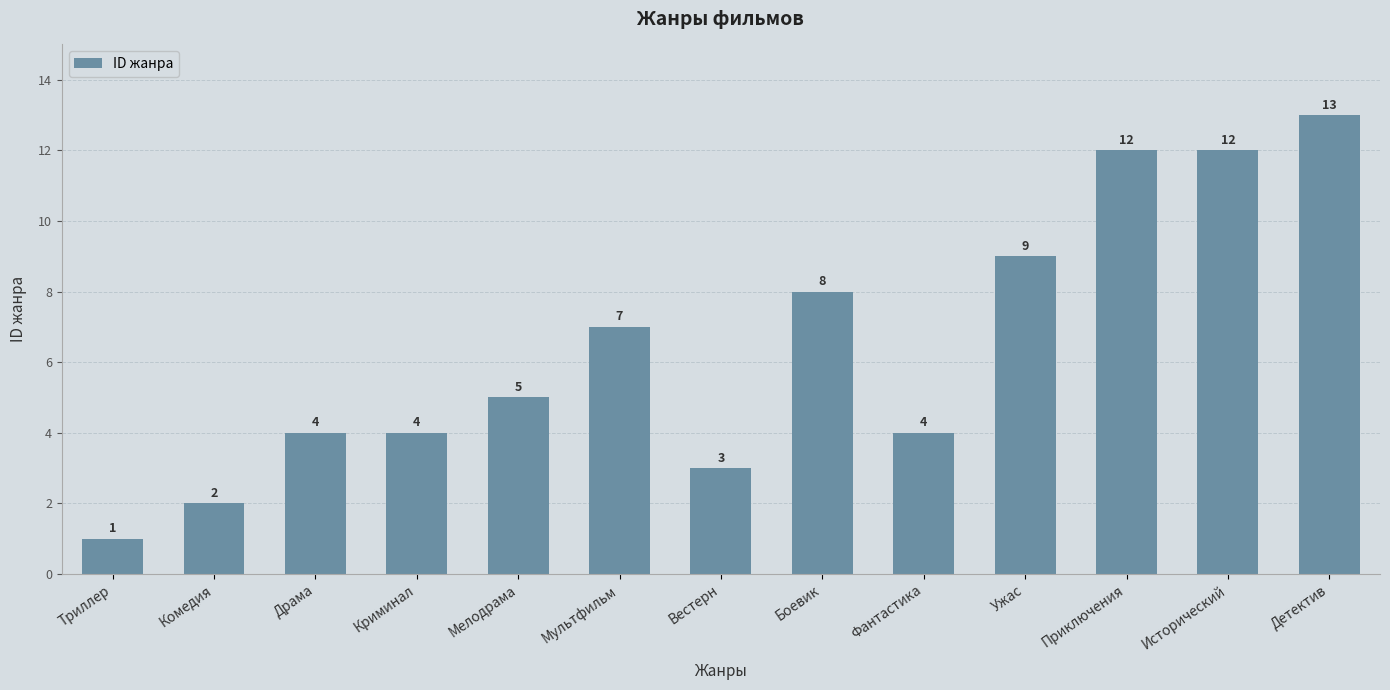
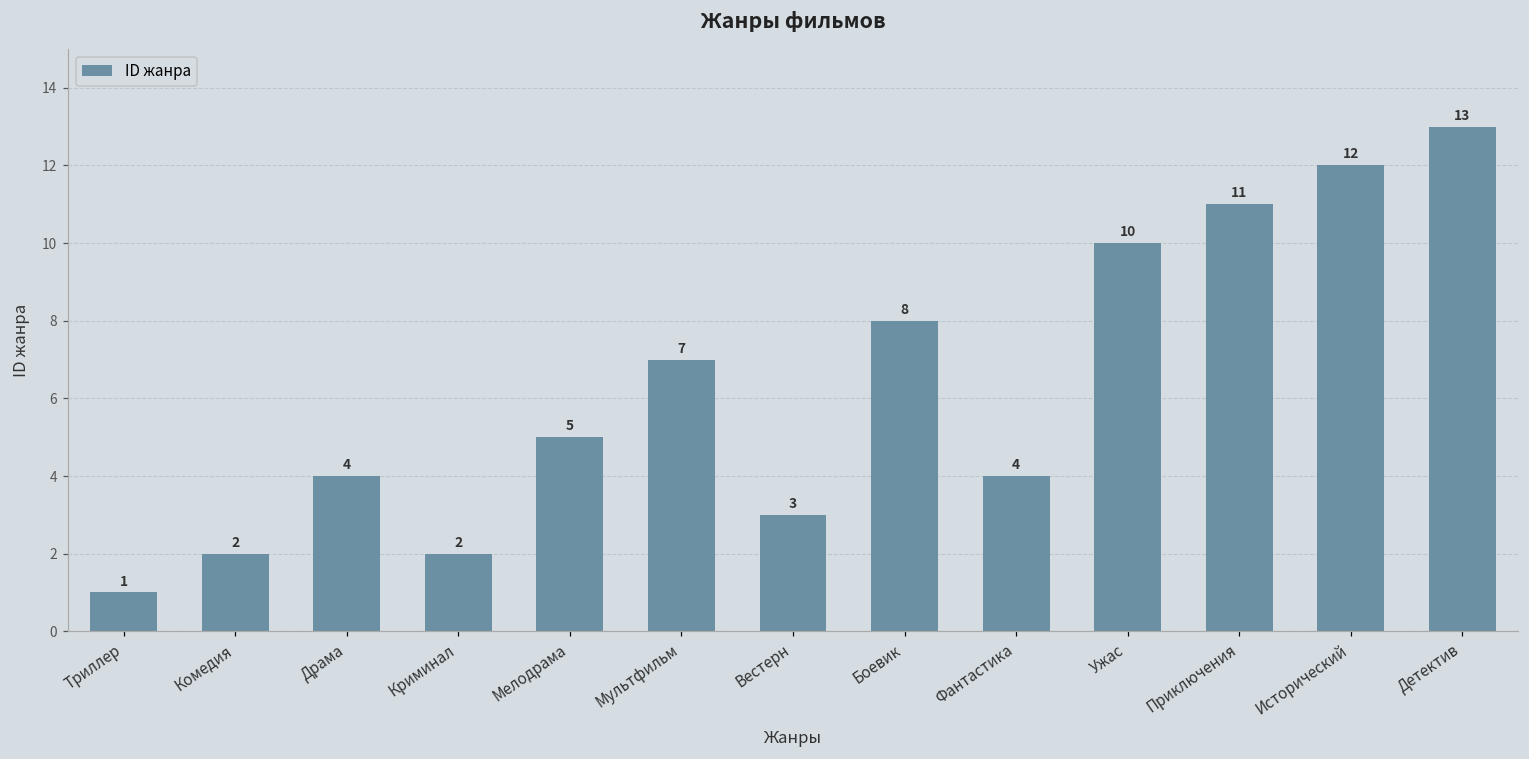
Криминал: 4 -> 2
Ужас: 9 -> 10
Приключения: 12 -> 11
